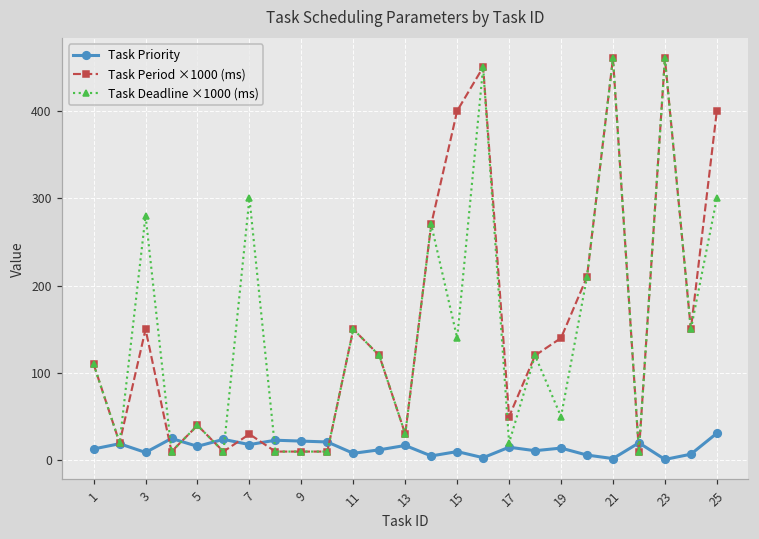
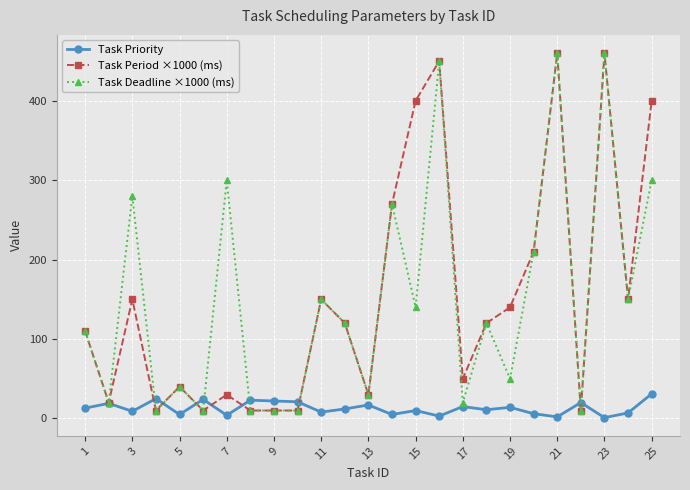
Task Priority, 5: 20 -> 10
Task Priority, 7: 20 -> 0
